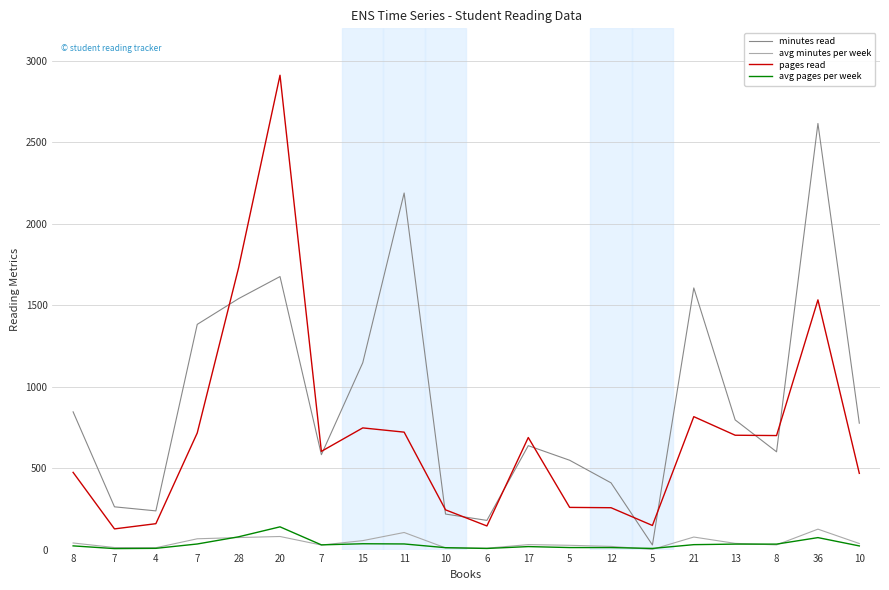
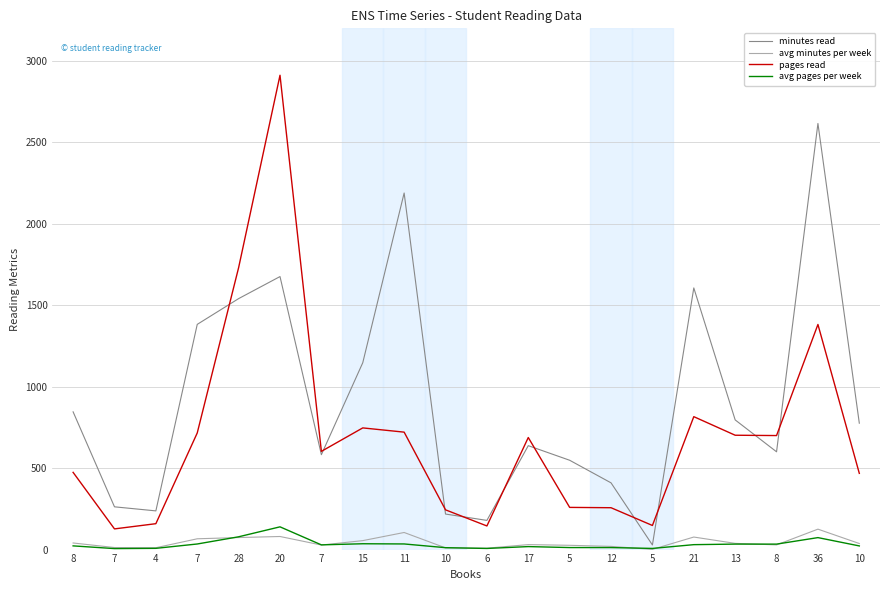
pages read, 36: 1530 -> 1380
